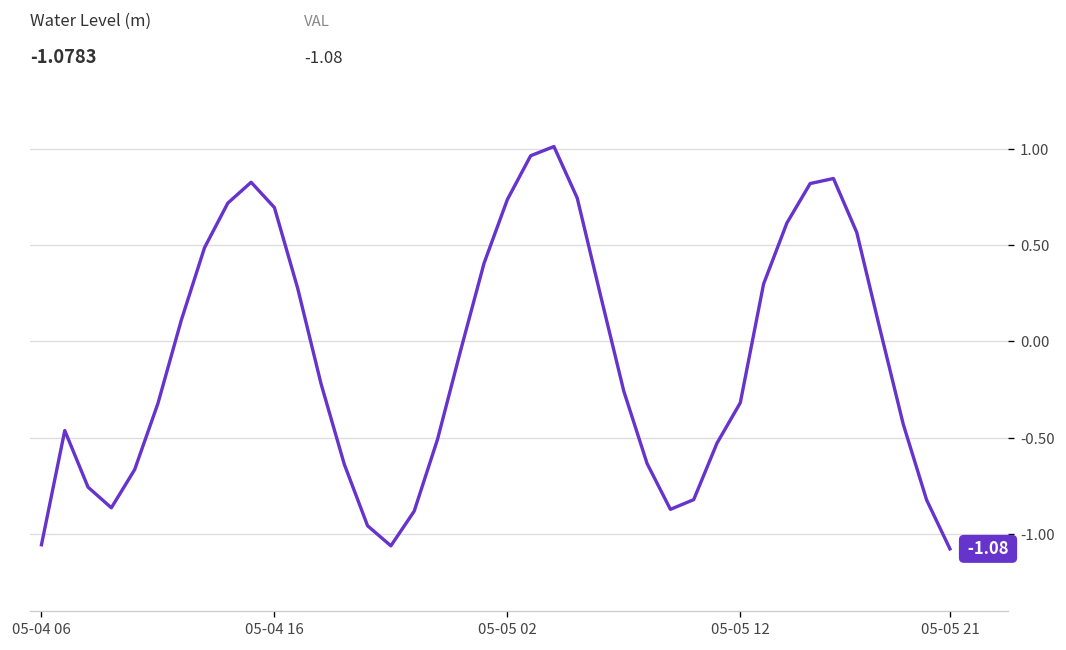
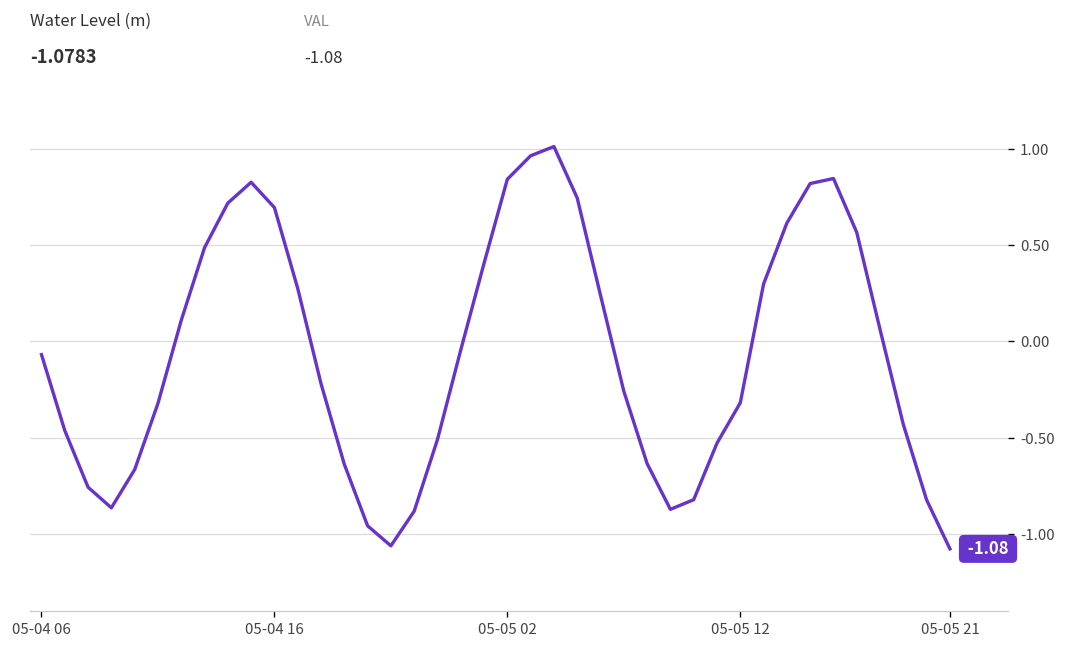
05-04 06: -1.06 -> -0.07
05-05 02: 0.74 -> 0.84
